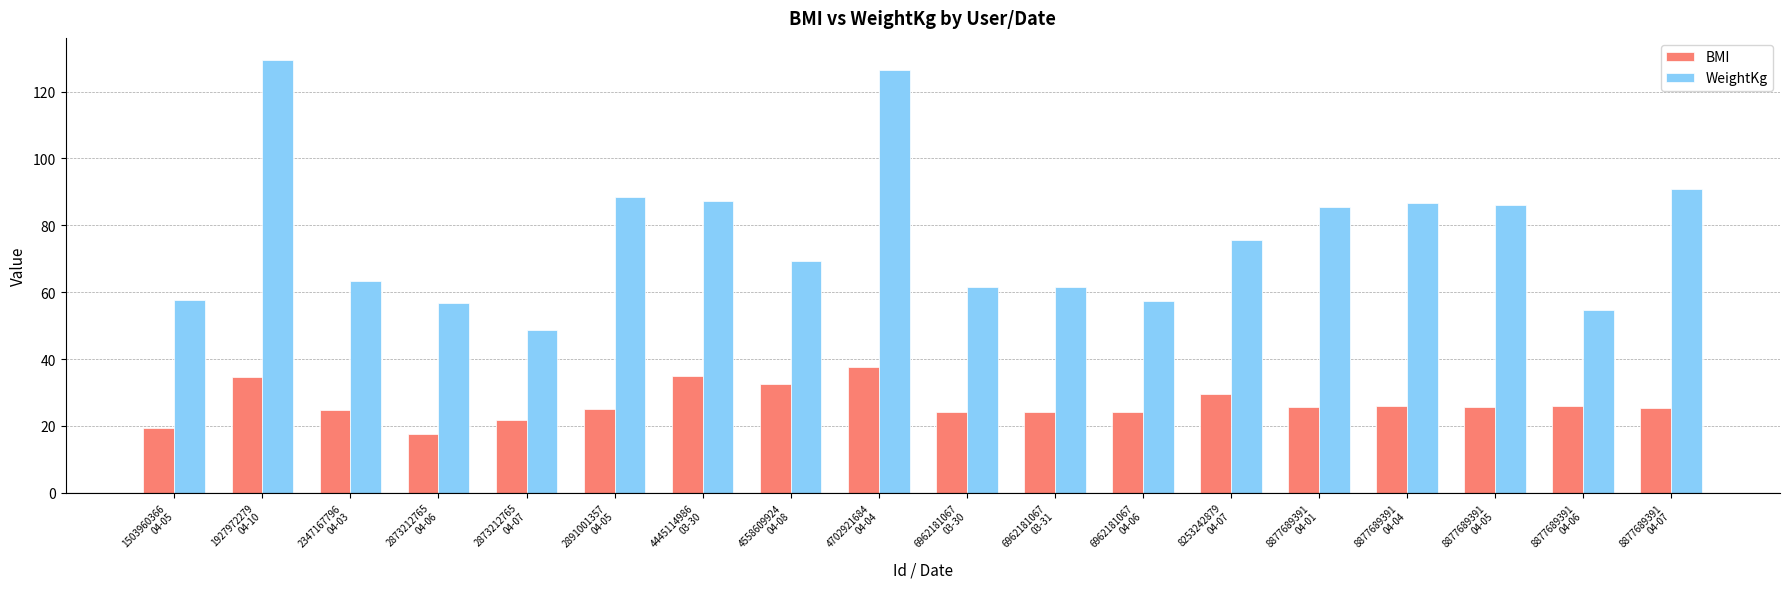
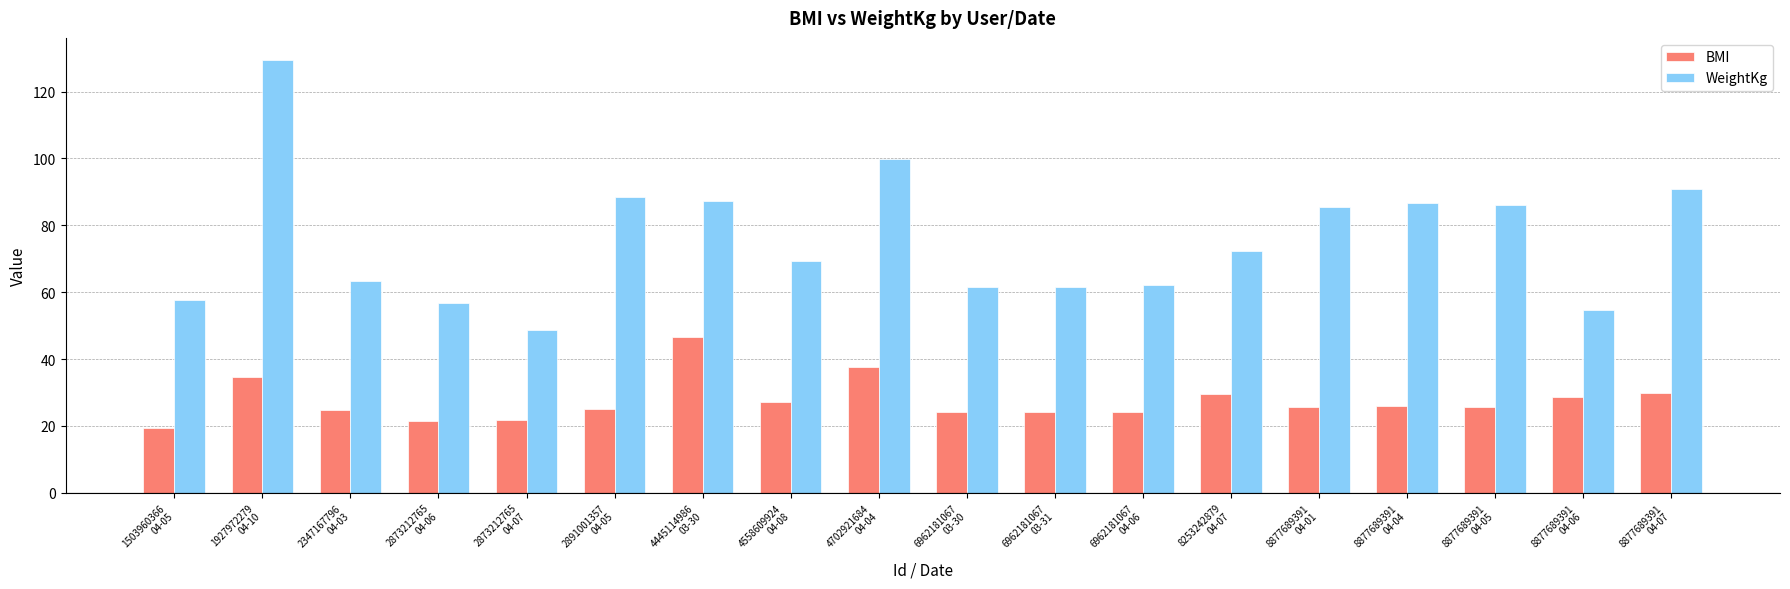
BMI, 2873212765 04-06: 18 -> 21
BMI, 4445114986 03-30: 35 -> 46
BMI, 4558609924 04-08: 33 -> 27
WeightKg, 4702921684 04-04: 127 -> 100
WeightKg, 6962181067 04-06: 57 -> 62
WeightKg, 8253242879 04-07: 76 -> 72
BMI, 8877689391 04-06: 26 -> 29
BMI, 8877689391 04-07: 25 -> 30
